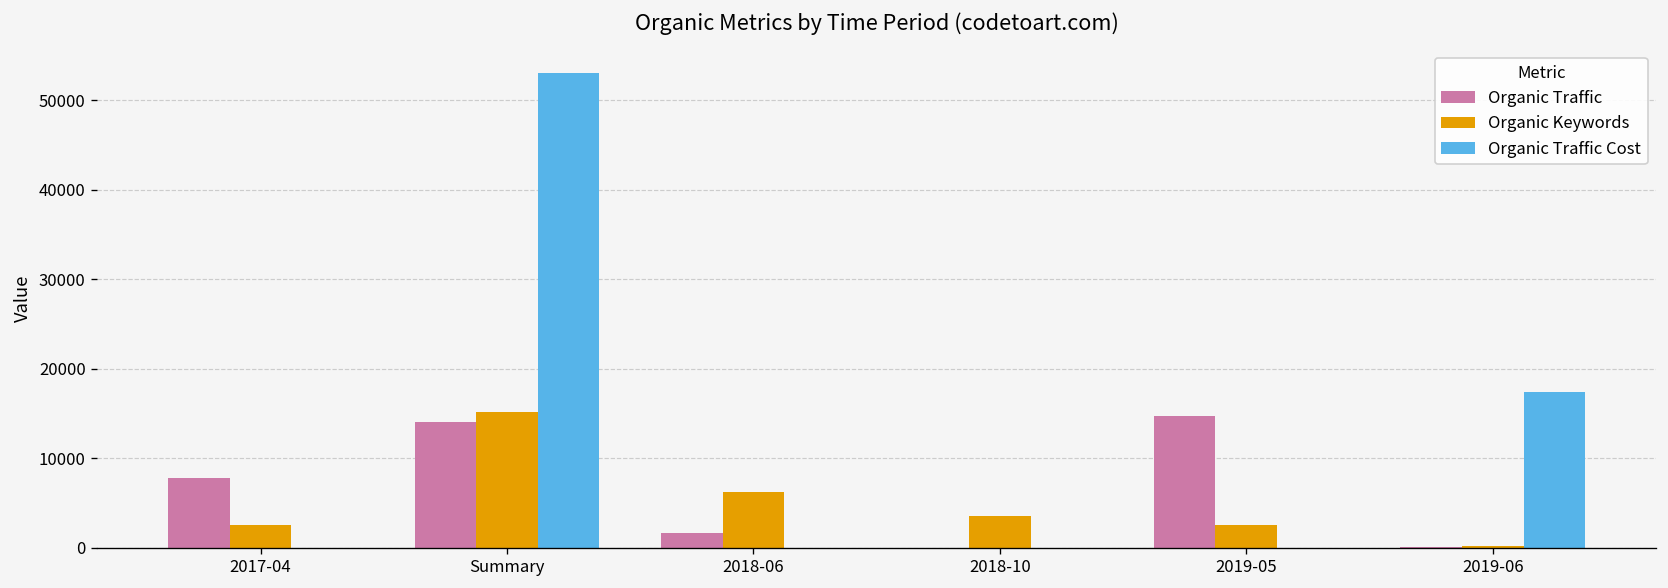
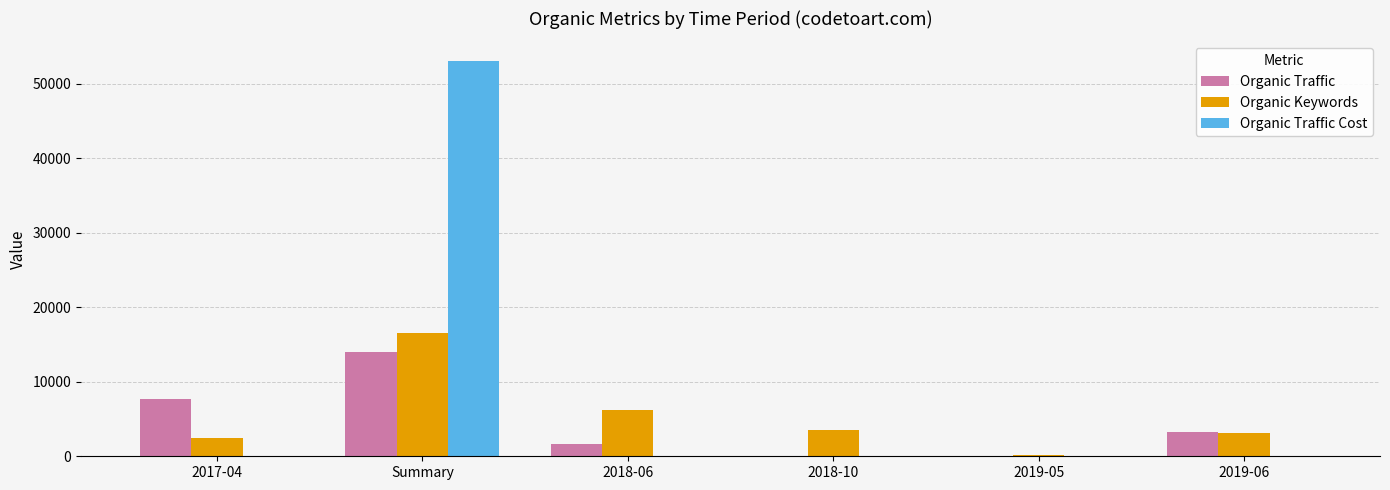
Organic Keywords, Summary: 15000 -> 17000
Organic Traffic, 2019-05: 15000 -> 0
Organic Keywords, 2019-05: 3000 -> 0
Organic Traffic, 2019-06: 0 -> 3000
Organic Keywords, 2019-06: 0 -> 3000
Organic Traffic Cost, 2019-06: 17000 -> 0
